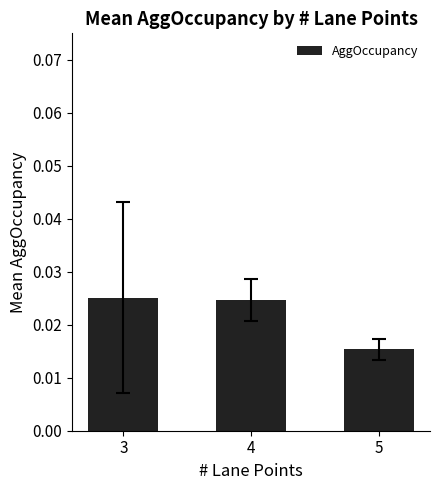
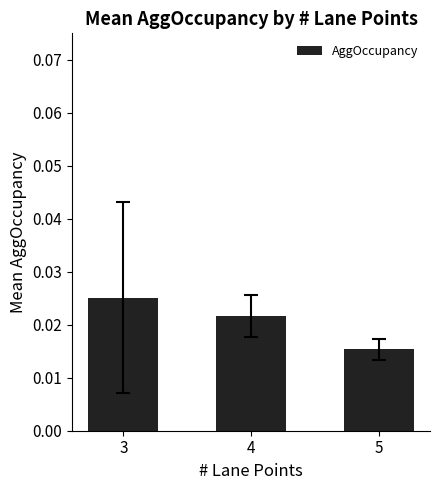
AggOccupancy, 4: 0.025 -> 0.022
